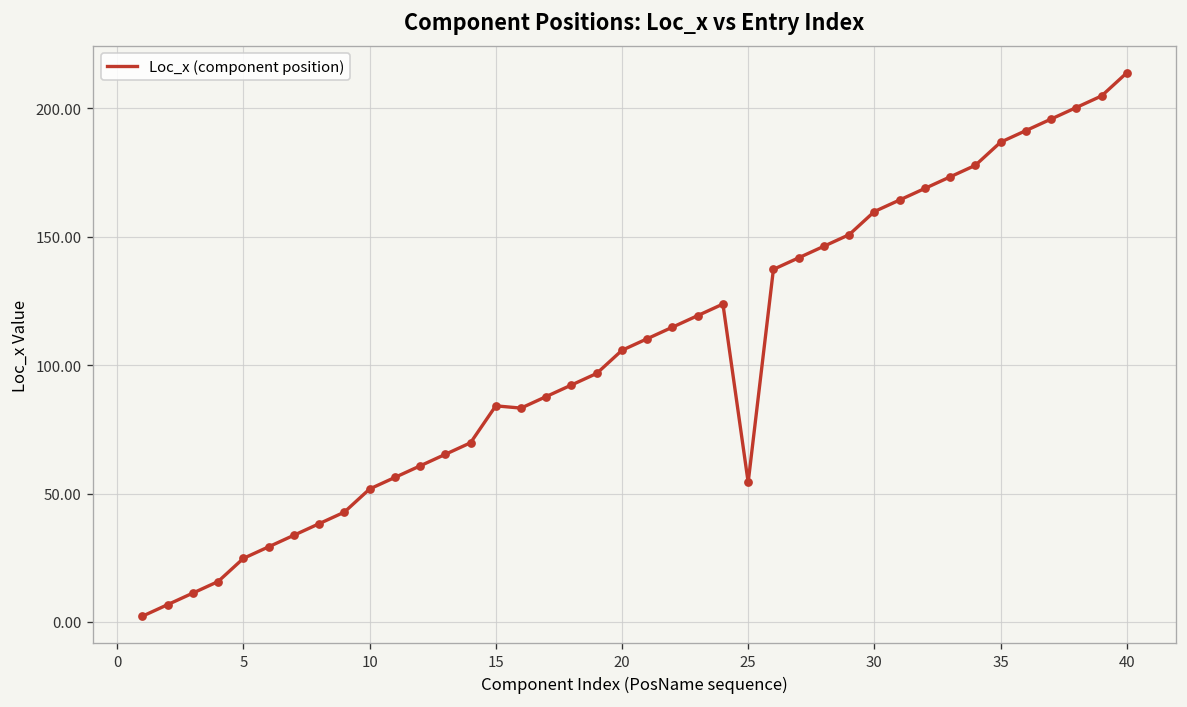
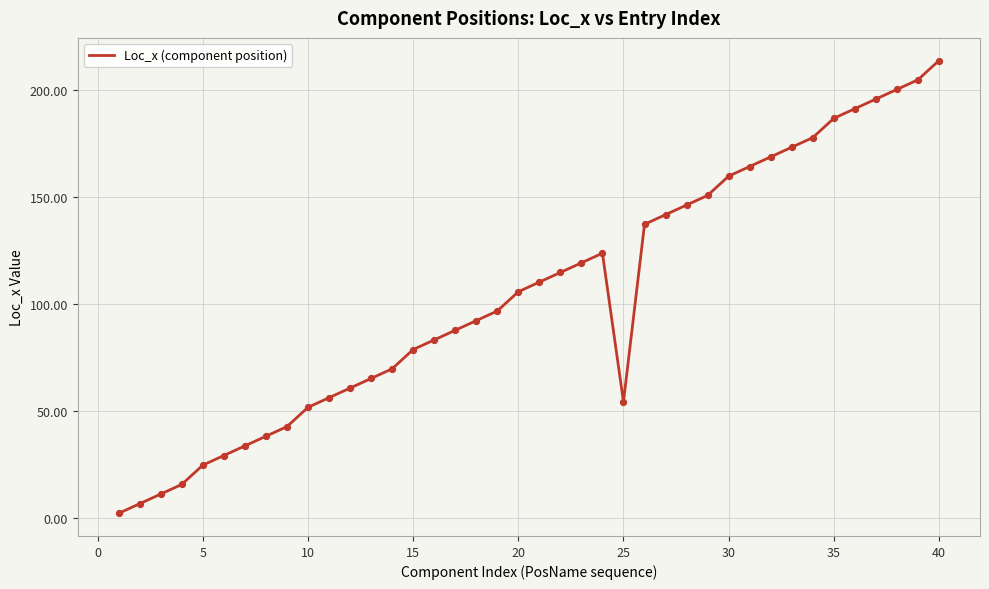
15: 84 -> 79
